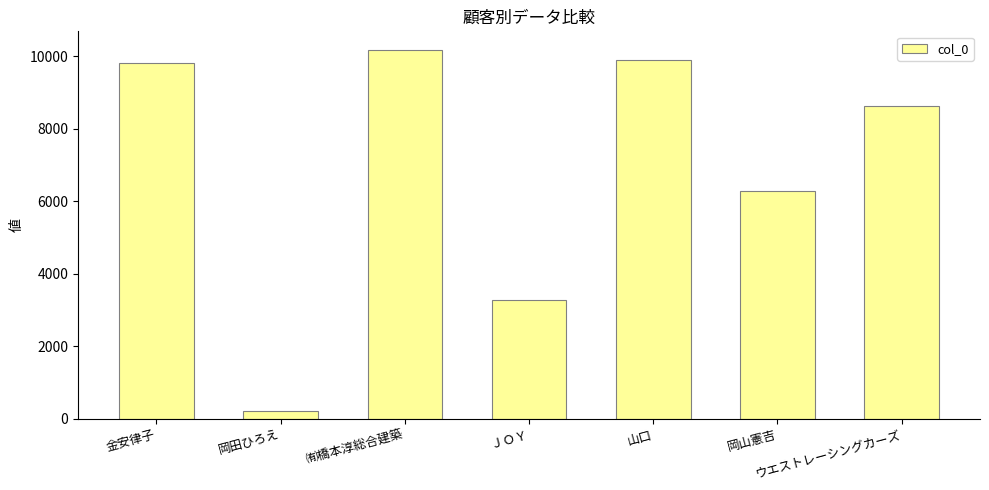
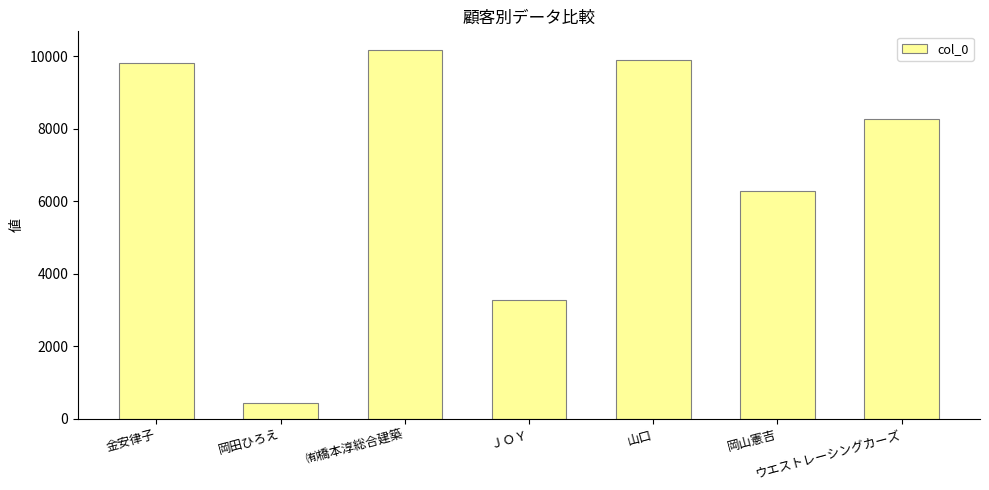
岡田ひろえ: 200 -> 400
ウエストレーシングカーズ: 8600 -> 8300
